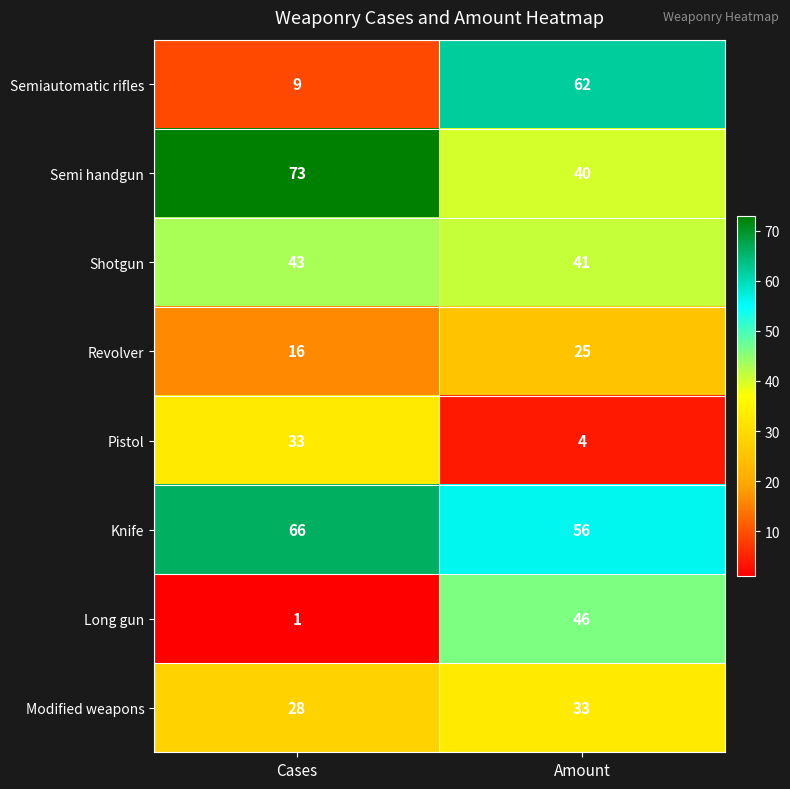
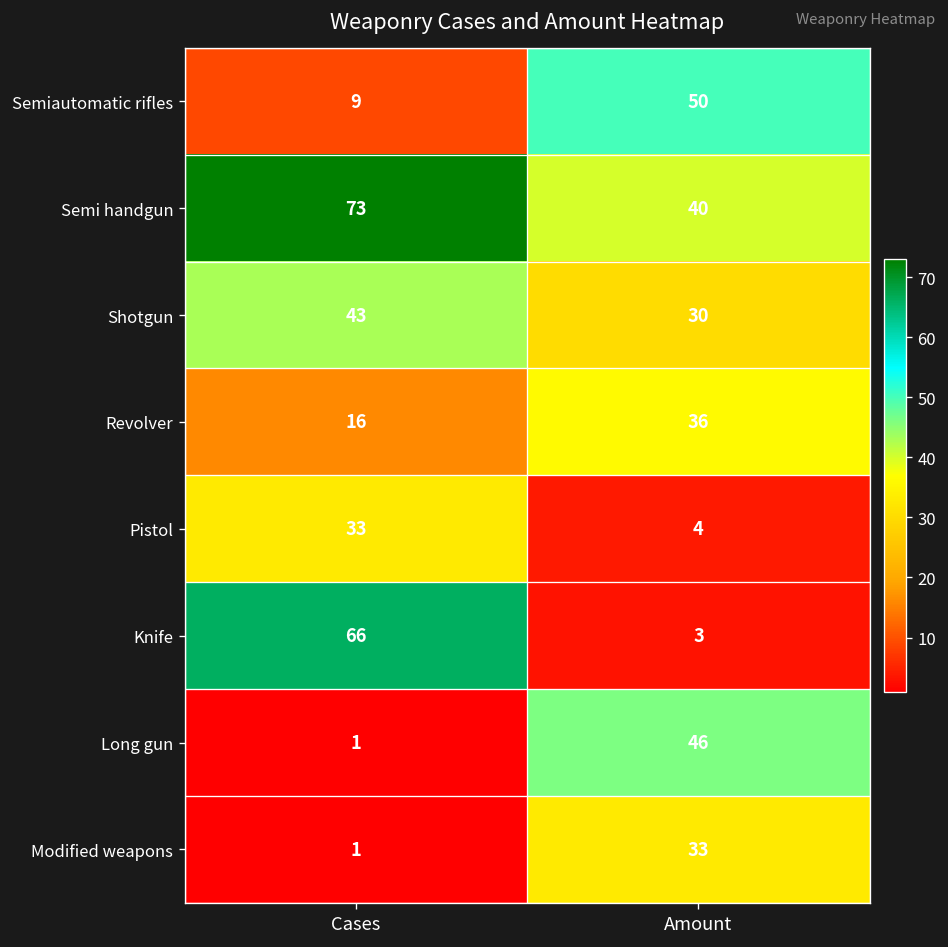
Semiautomatic rifles, Amount: 62 -> 50
Shotgun, Amount: 41 -> 30
Revolver, Amount: 25 -> 36
Knife, Amount: 56 -> 3
Modified weapons, Cases: 28 -> 1
